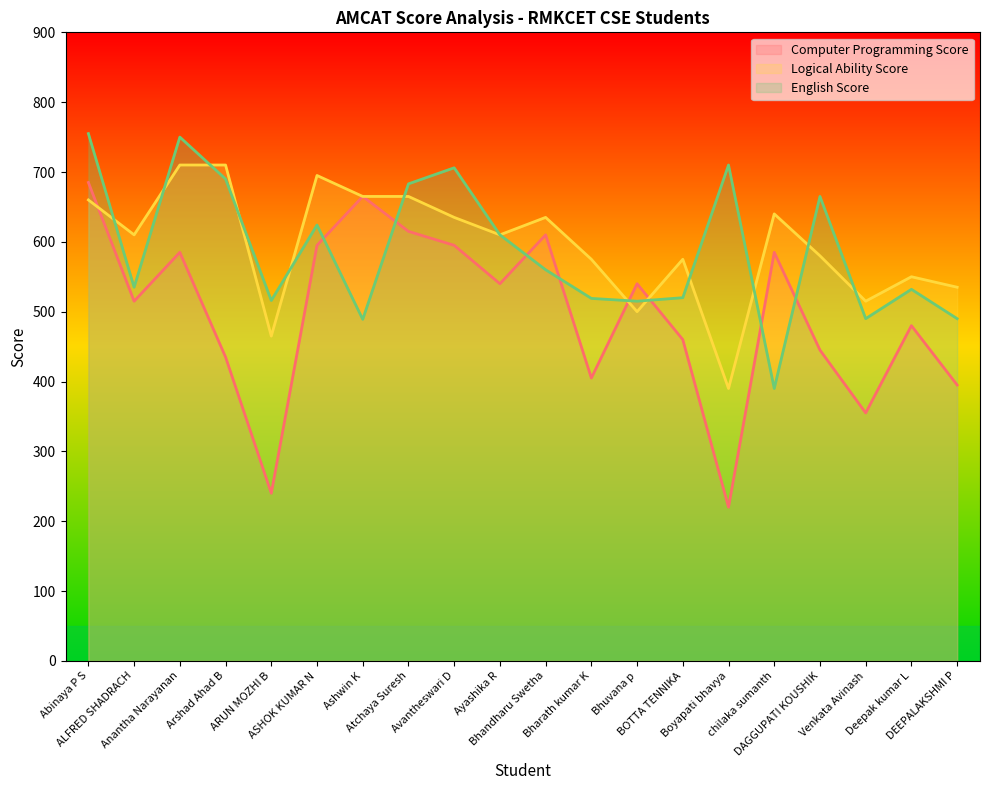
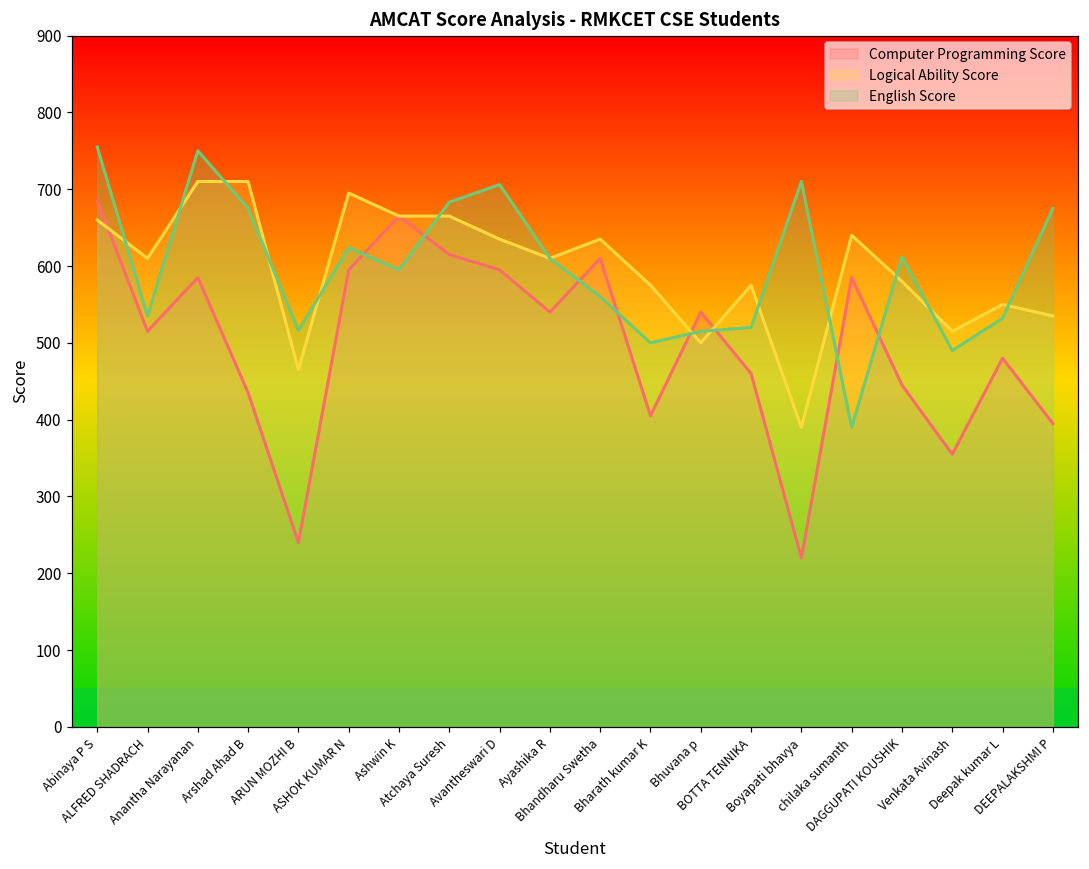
English Score, Arshad Ahad B: 690 -> 680
English Score, Ashwin K: 490 -> 600
English Score, Bharath kumar K: 520 -> 500
English Score, DAGGUPATI KOUSHIK: 670 -> 610
English Score, DEEPALAKSHMI P: 490 -> 680
